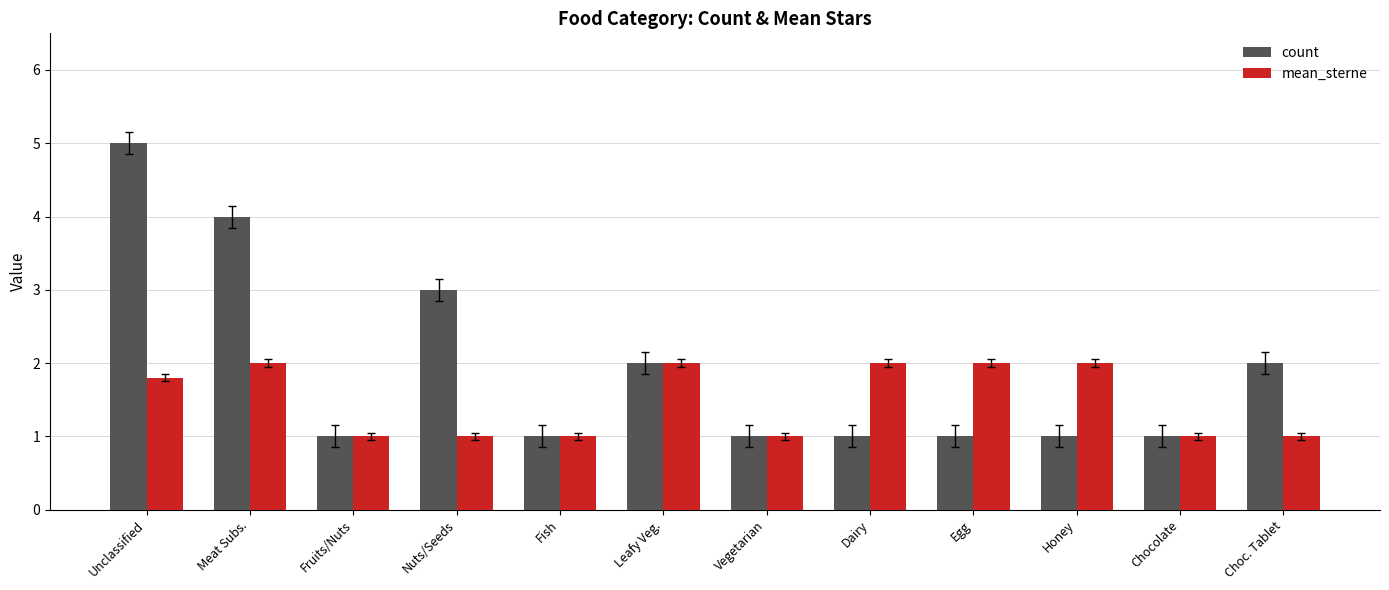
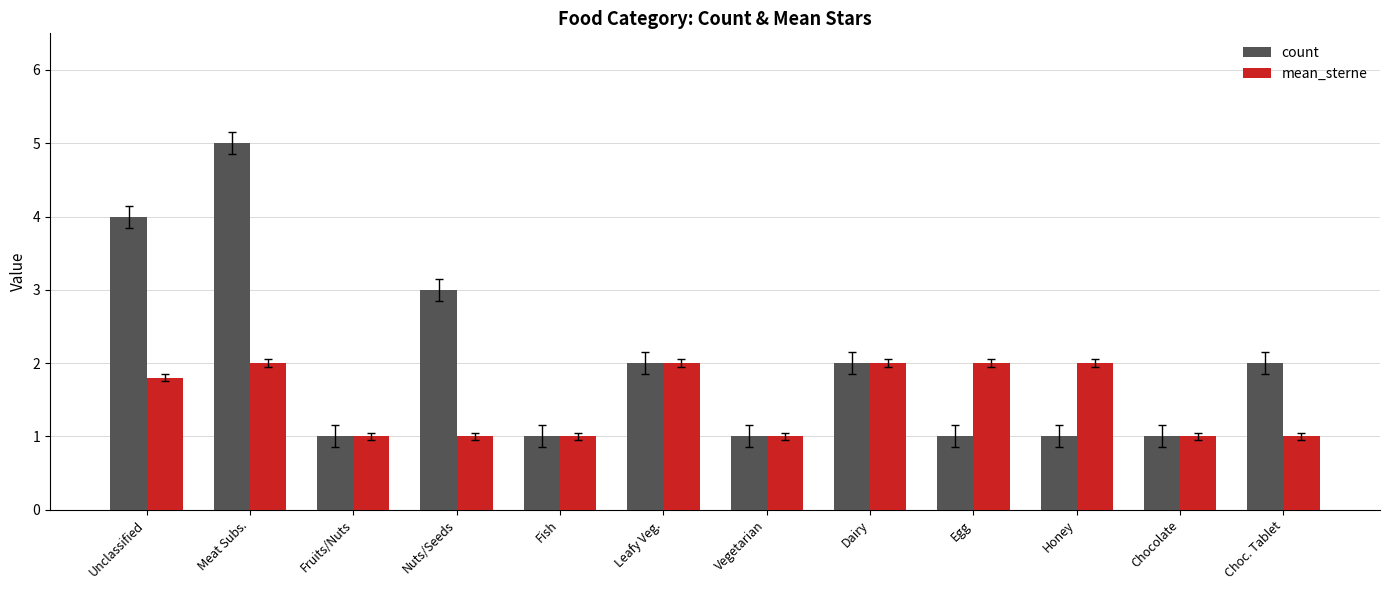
count, Unclassified: 5 -> 4
count, Meat Subs.: 4 -> 5
count, Dairy: 1 -> 2
